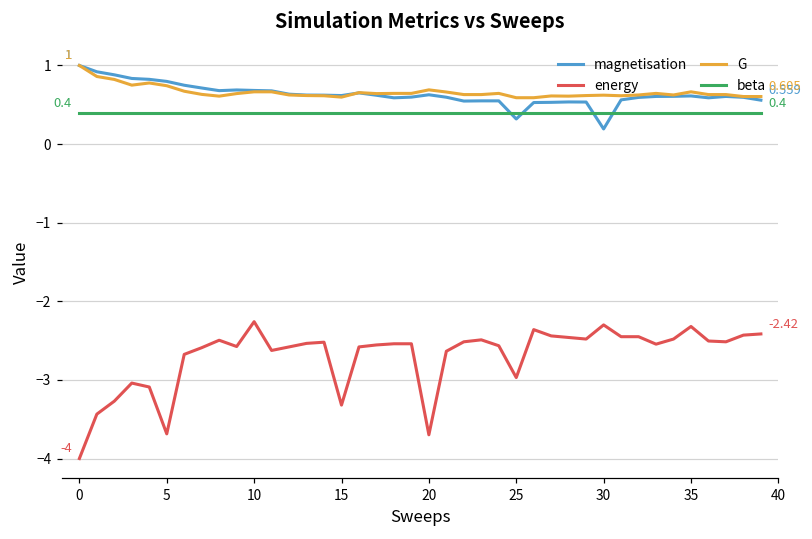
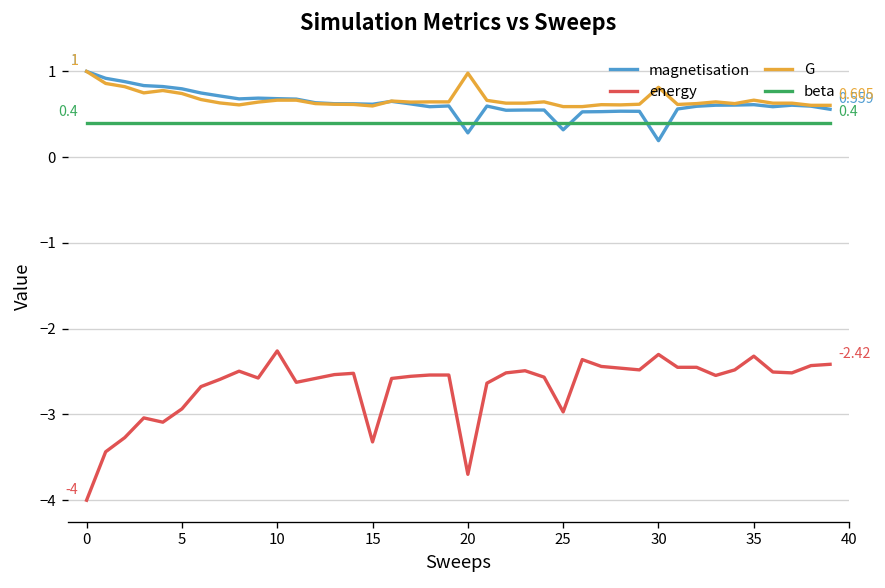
energy, 5: -3.7 -> -2.9
magnetisation, 20: 0.6 -> 0.3
G, 20: 0.7 -> 1.0
G, 30: 0.6 -> 0.8
